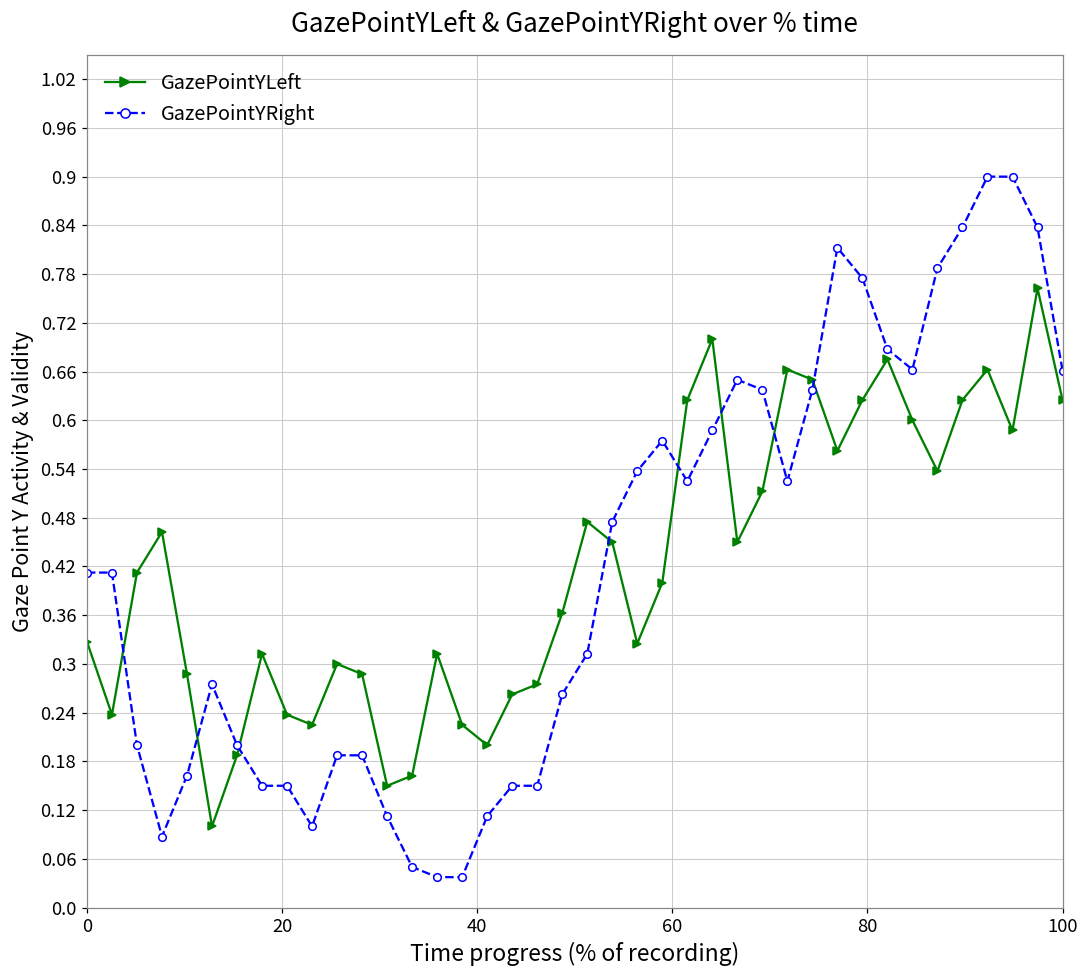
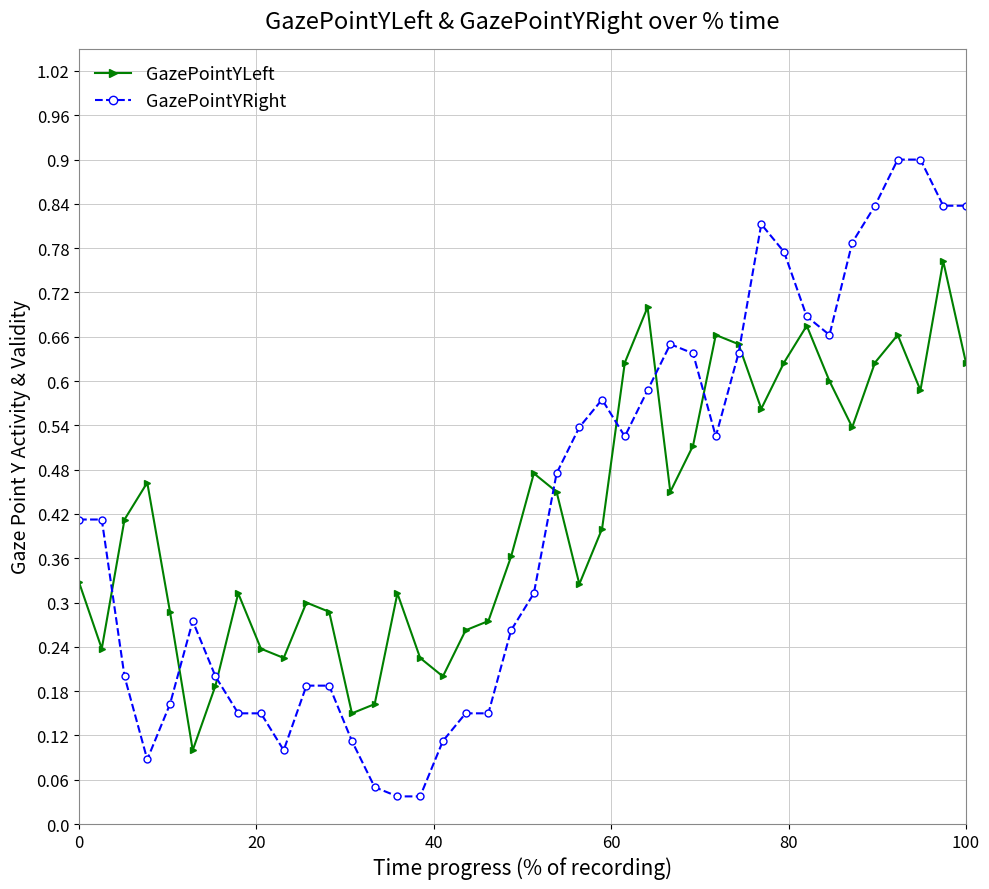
GazePointYRight, 100: 0.66 -> 0.84
